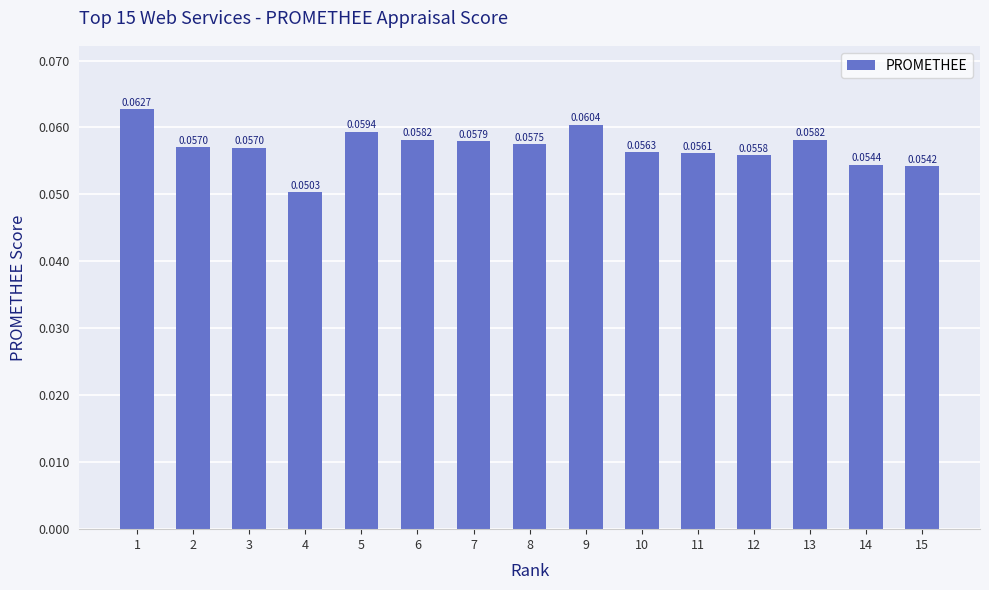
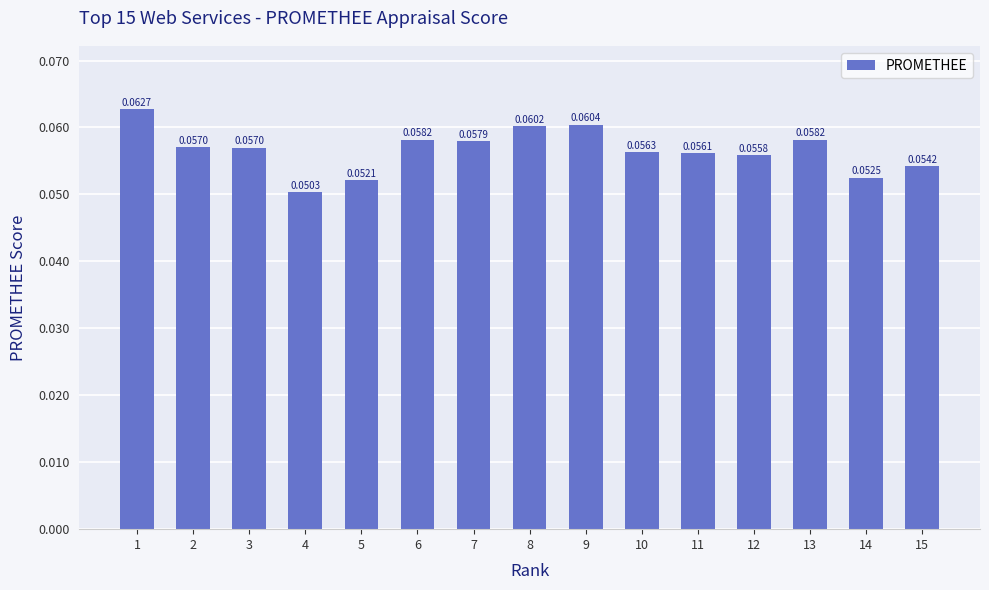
5: 0.0594 -> 0.0521
8: 0.0575 -> 0.0602
14: 0.0544 -> 0.0525
